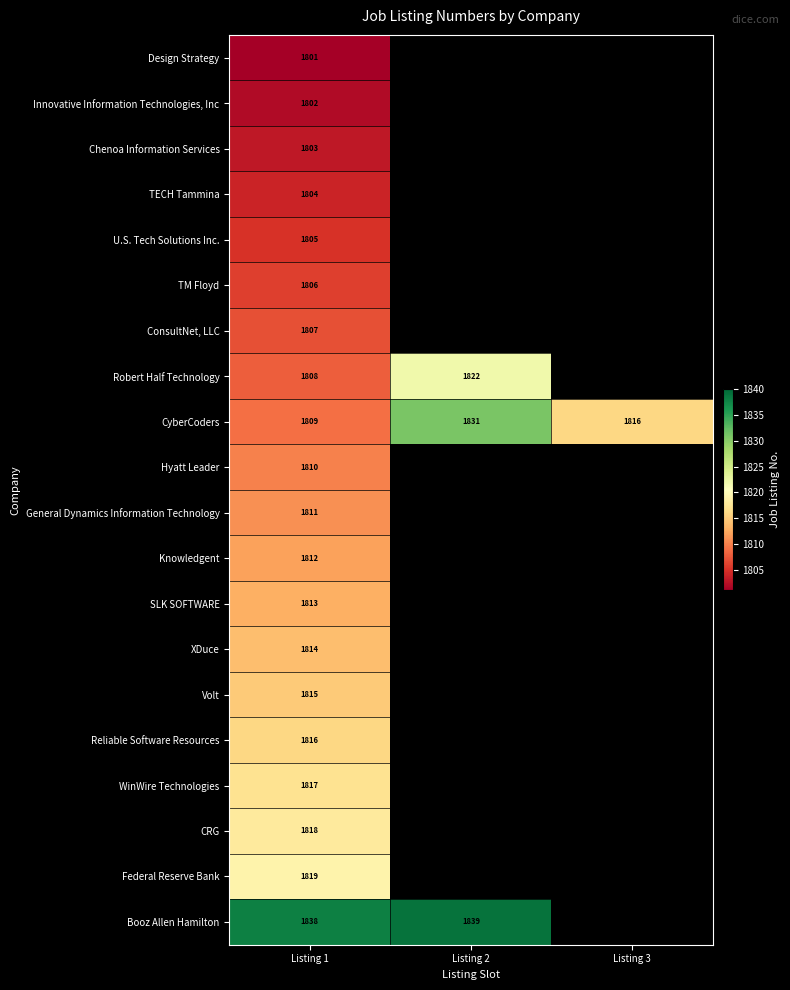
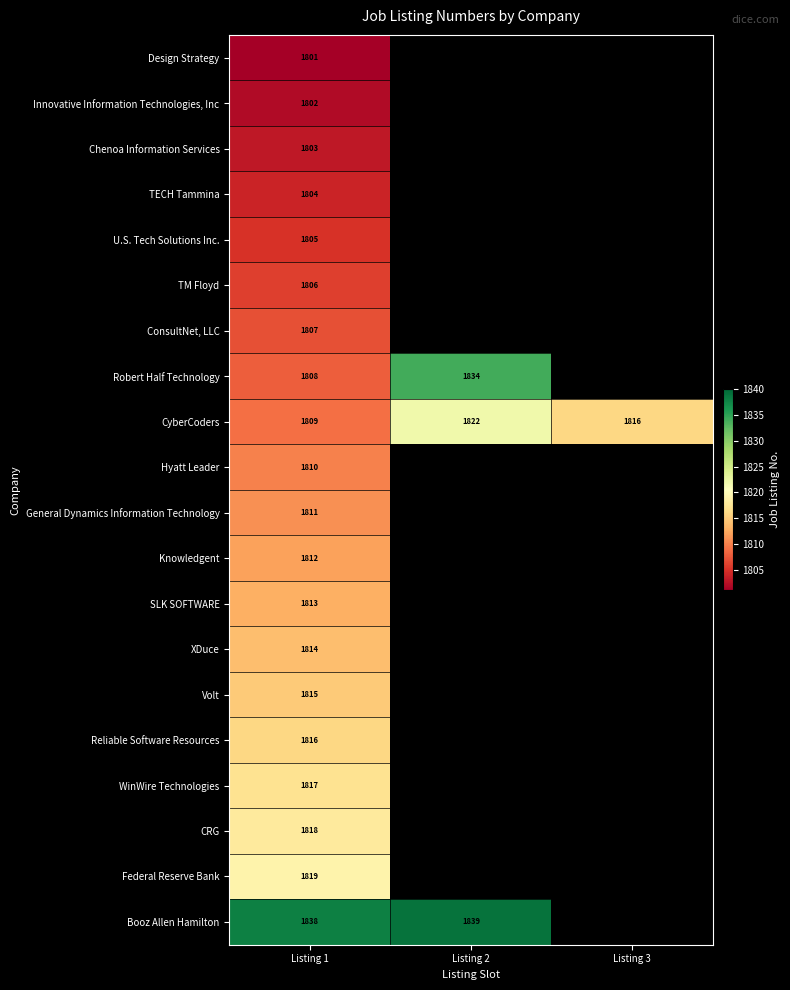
Robert Half Technology, Listing 2: 1822 -> 1834
CyberCoders, Listing 2: 1831 -> 1822
